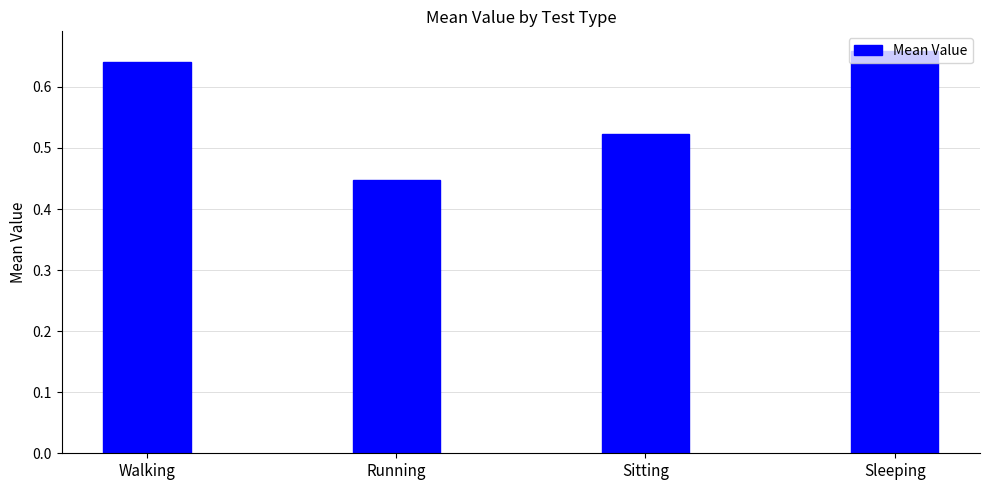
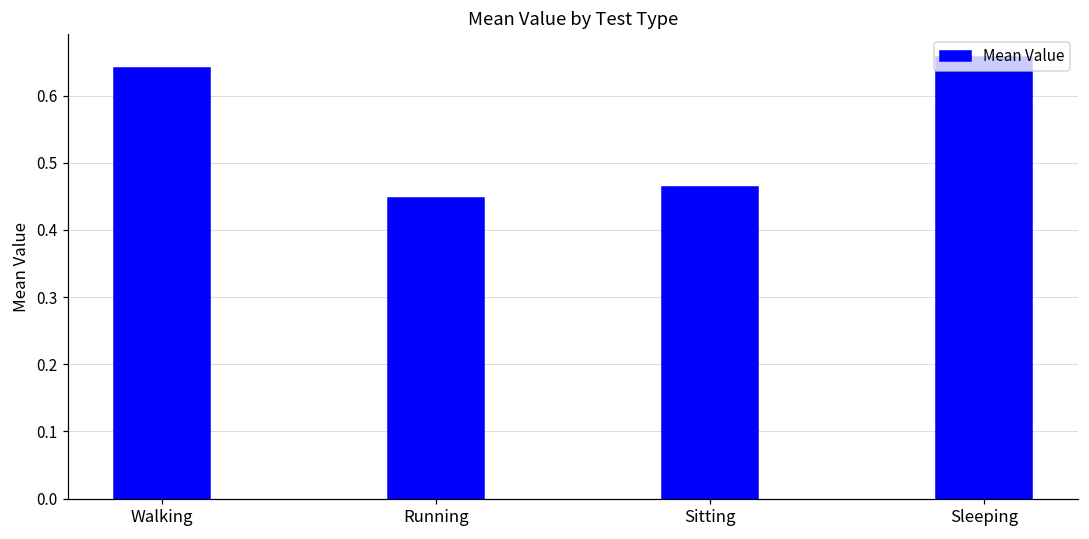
Sitting: 0.52 -> 0.46
